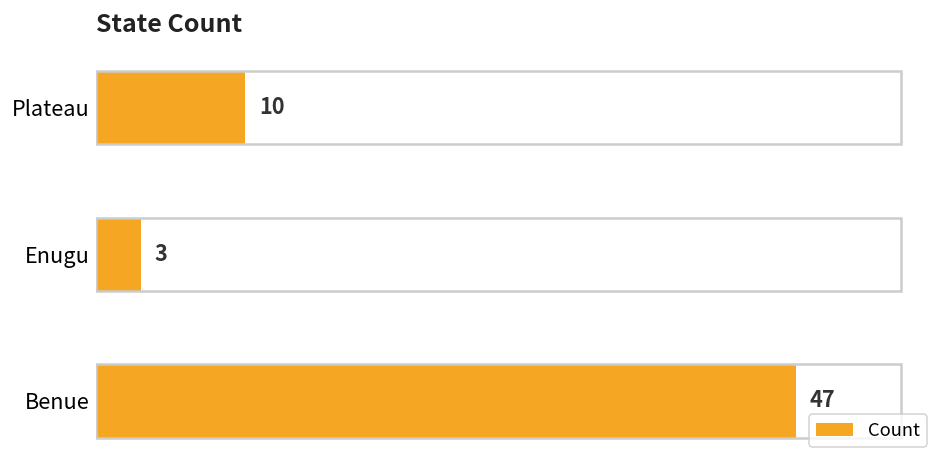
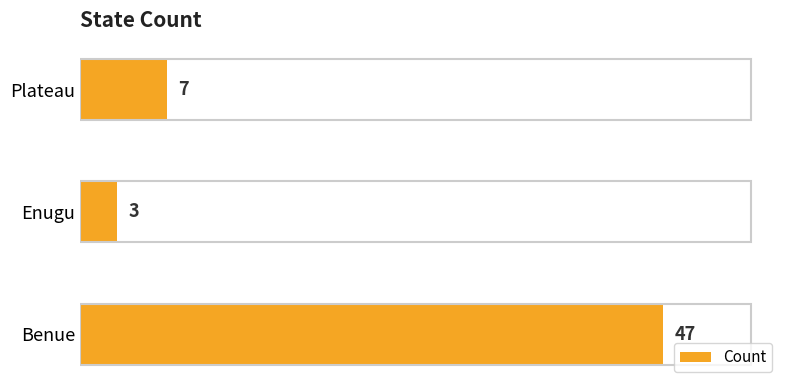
Plateau: 10 -> 7
